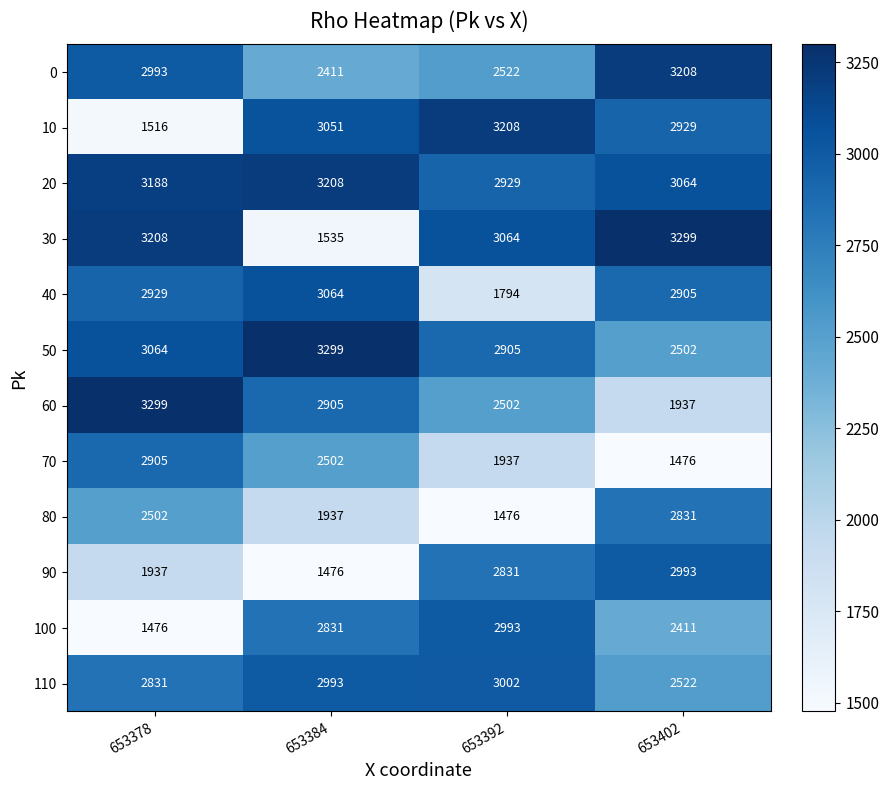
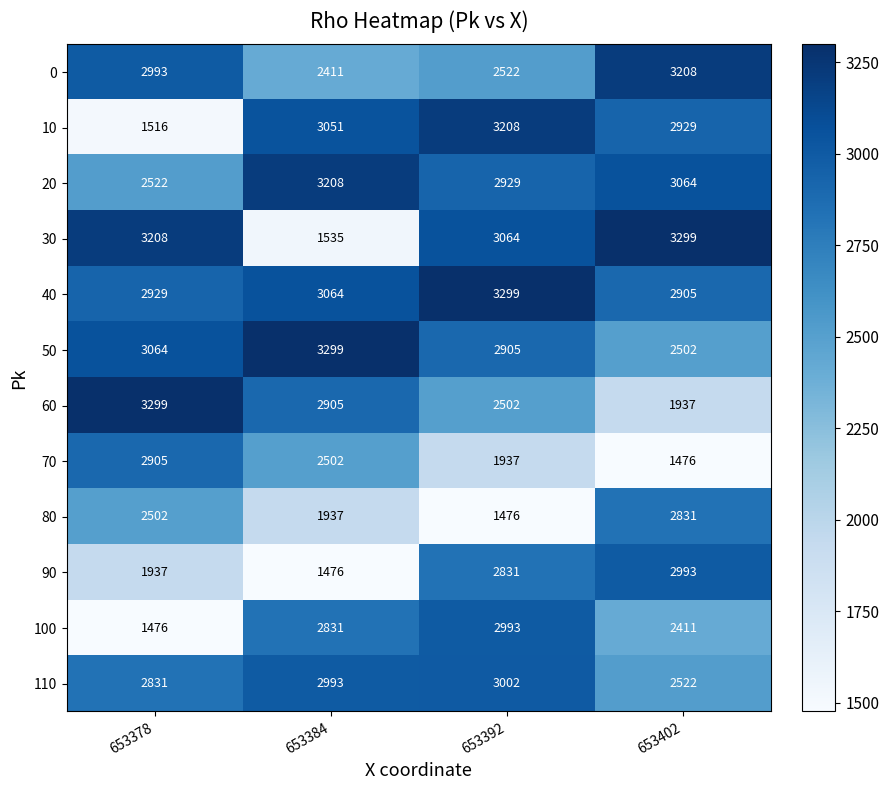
20, 653378: 3188 -> 2522
40, 653392: 1794 -> 3299
